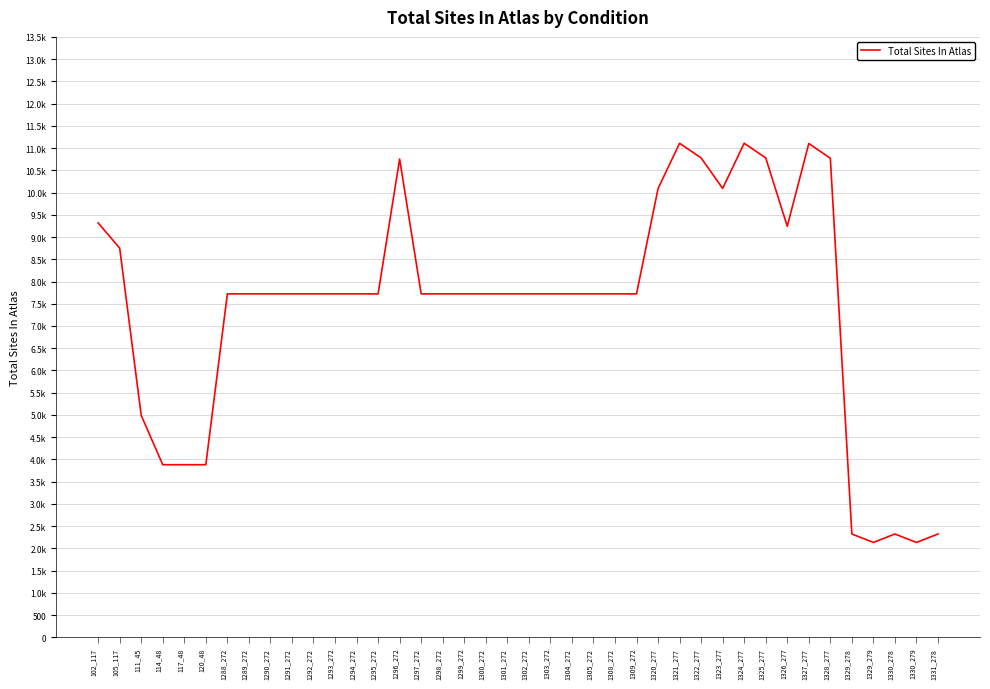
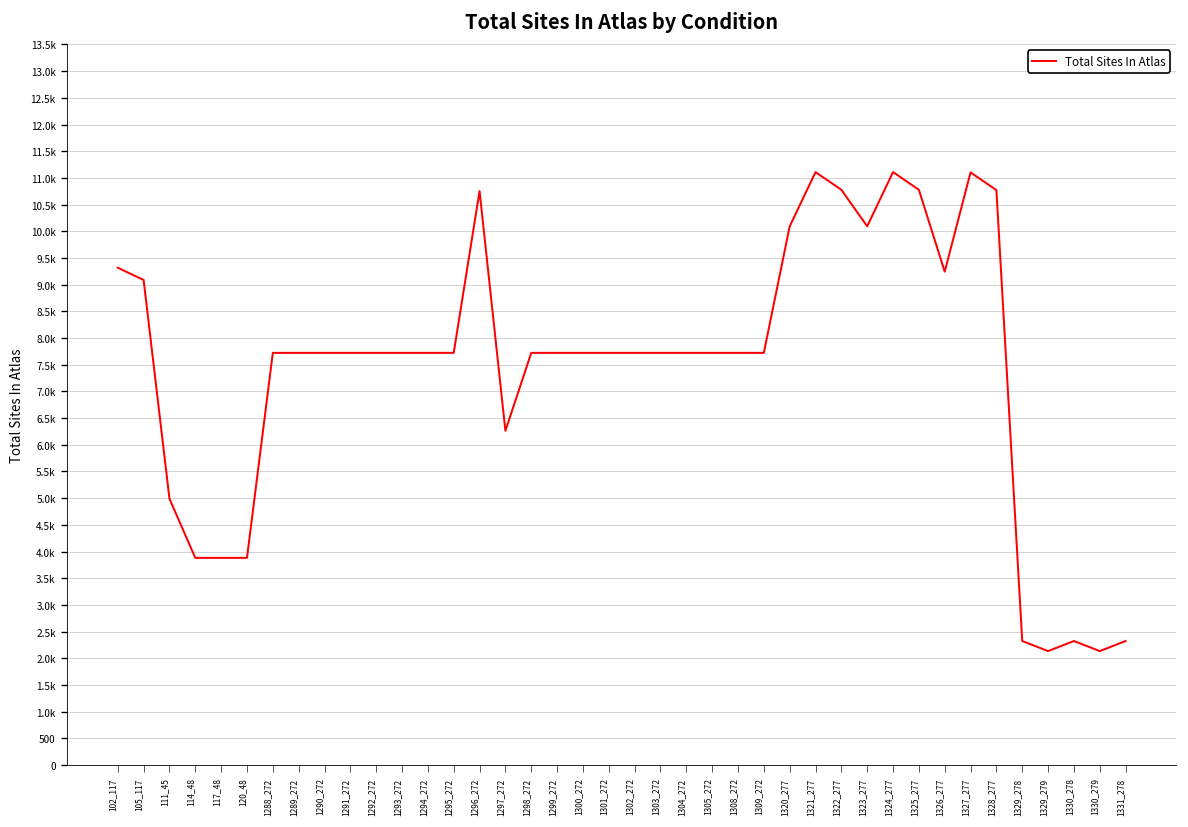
105_117: 8800 -> 9100
1297_272: 7700 -> 6300
